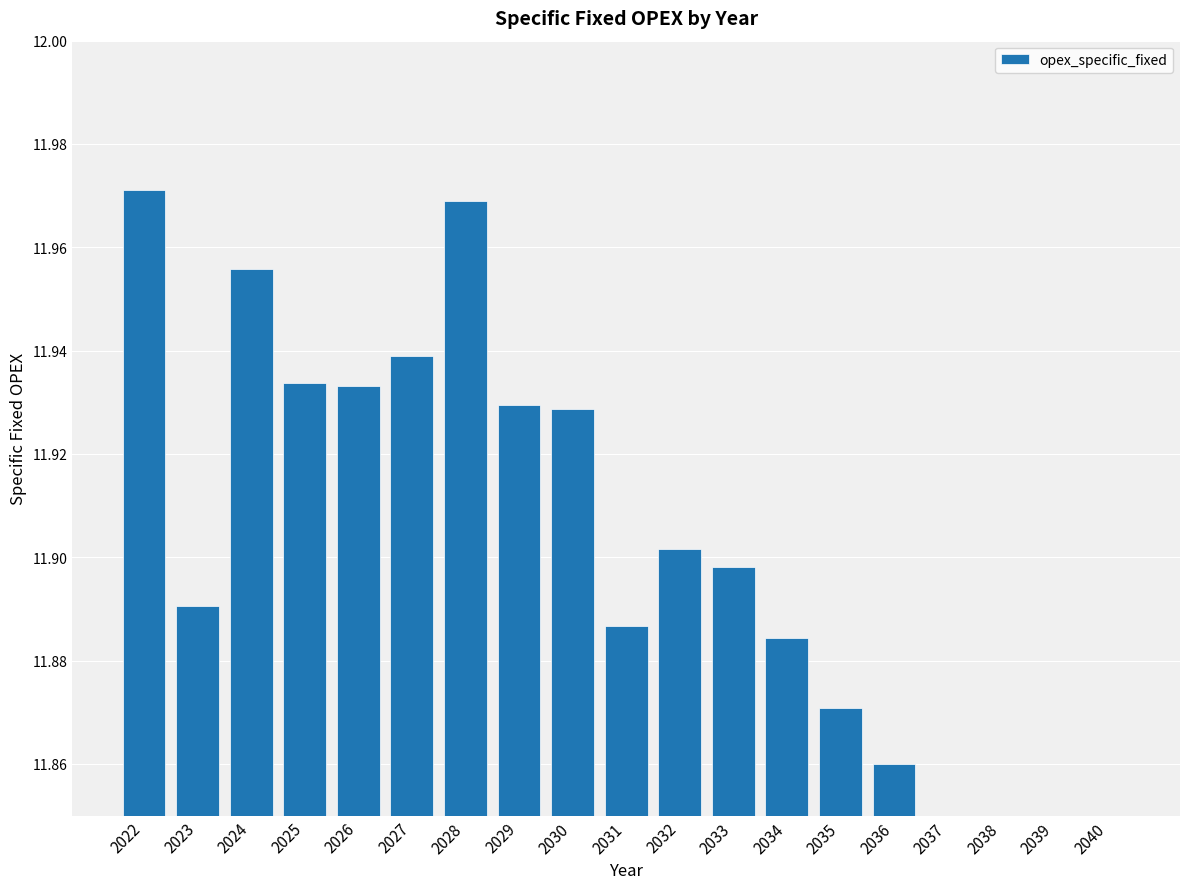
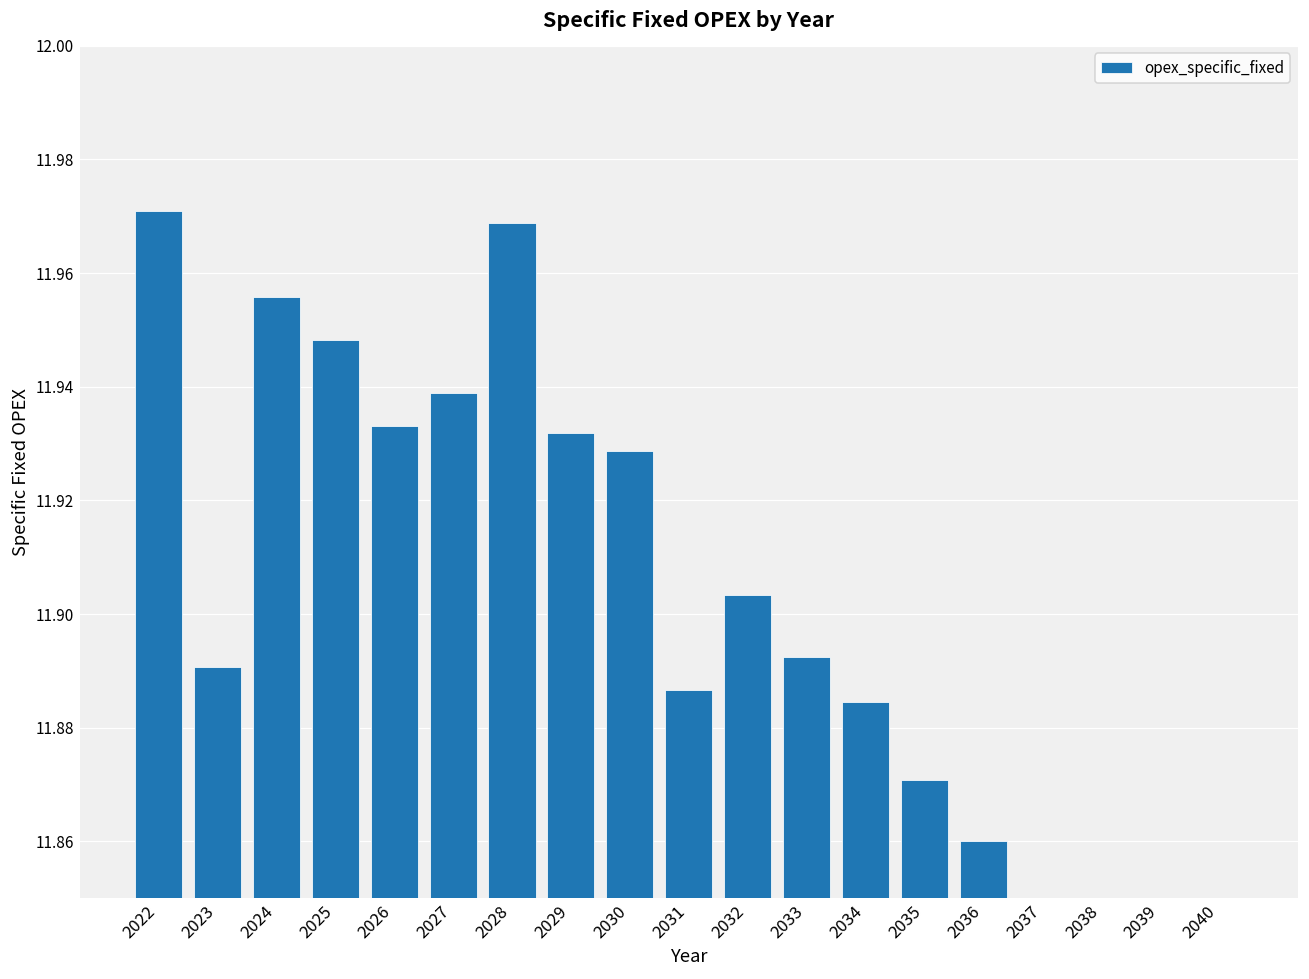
2025: 11.934 -> 11.948
2029: 11.930 -> 11.932
2032: 11.902 -> 11.903
2033: 11.898 -> 11.892
